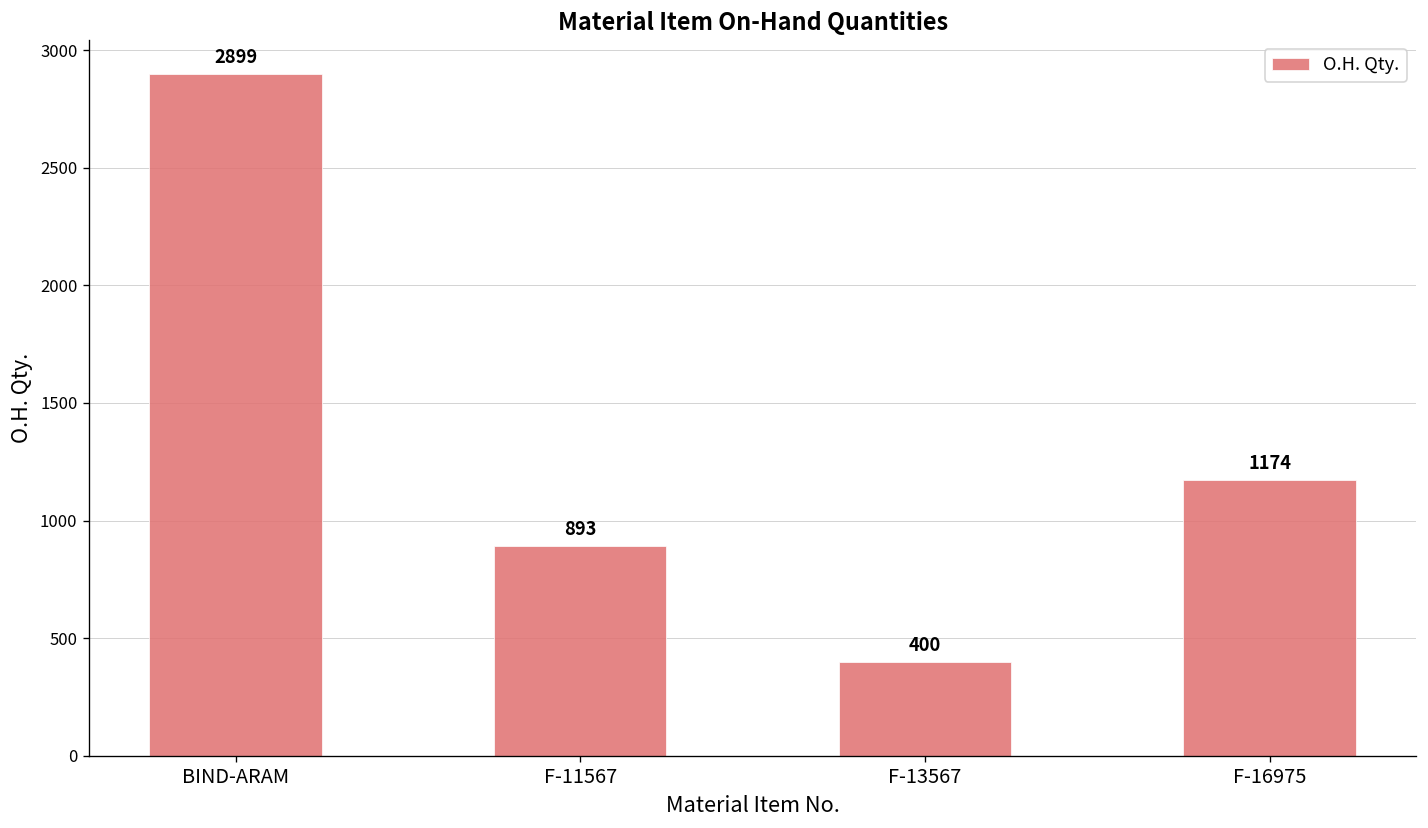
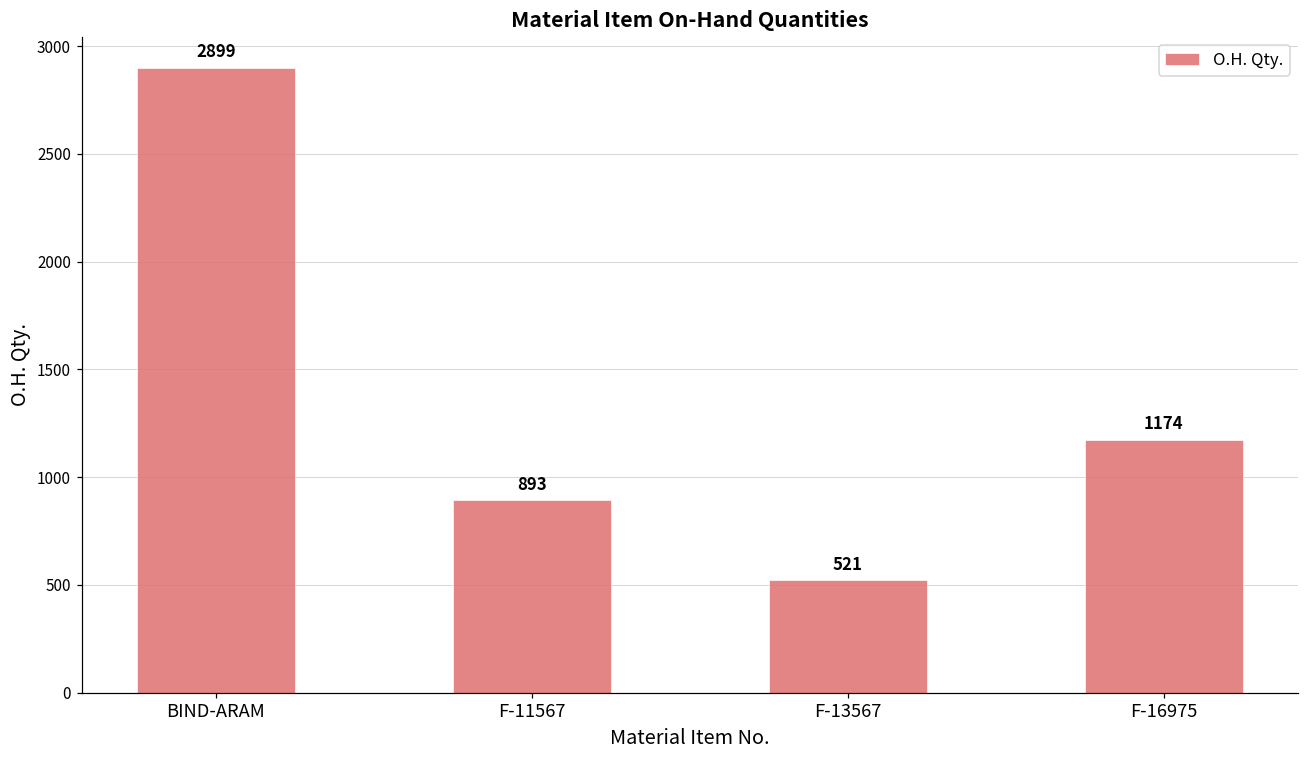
F-13567: 400 -> 521
